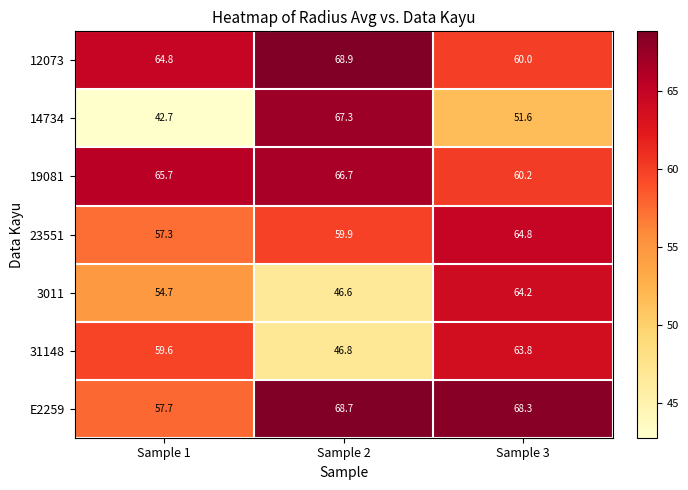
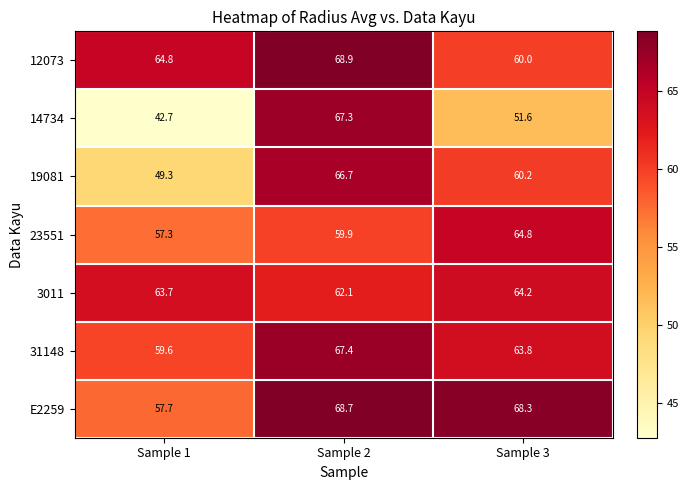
19081, Sample 1: 65.7 -> 49.3
3011, Sample 1: 54.7 -> 63.7
3011, Sample 2: 46.6 -> 62.1
31148, Sample 2: 46.8 -> 67.4
